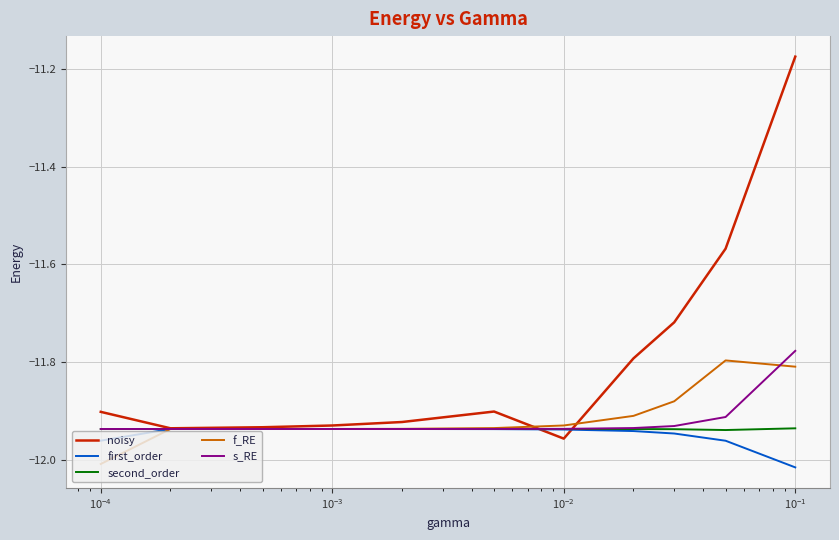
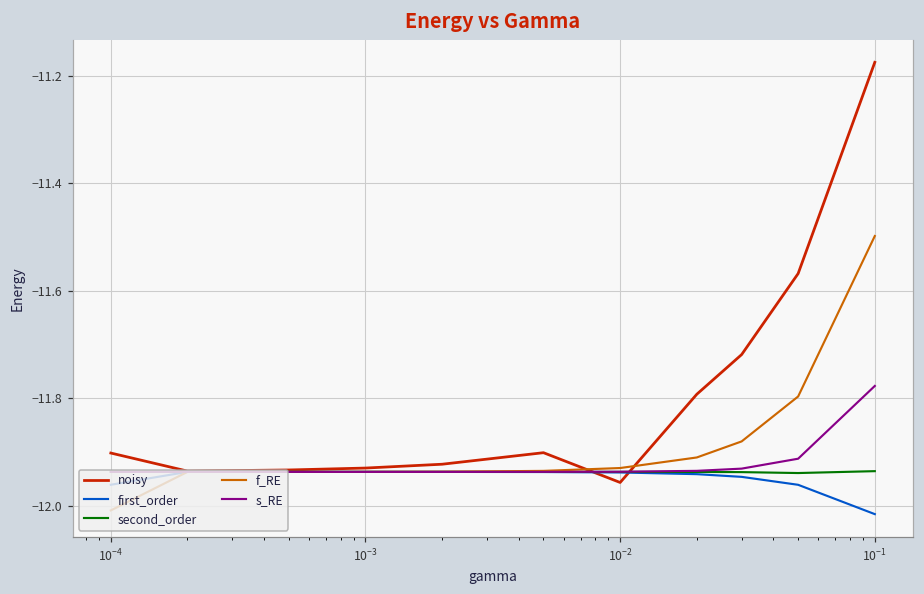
f_RE, 10^-1: -11.81 -> -11.50
